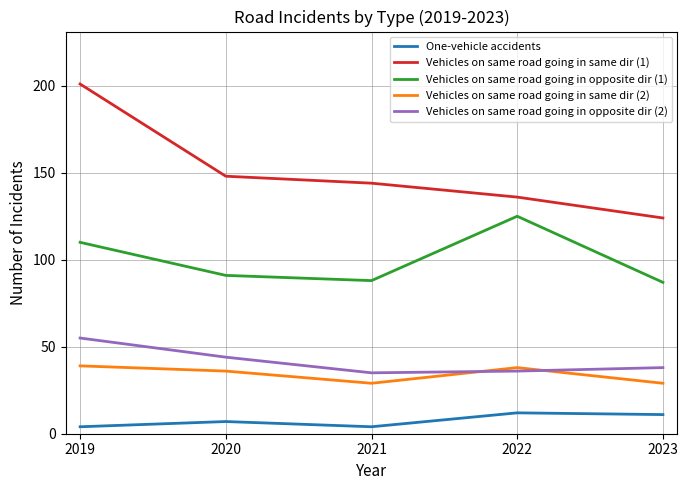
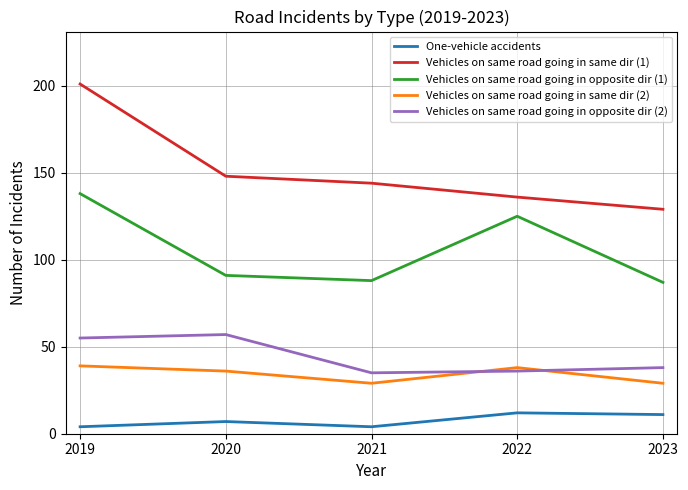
Vehicles on same road going in opposite dir (1), 2019: 110 -> 138
Vehicles on same road going in opposite dir (2), 2020: 44 -> 57
Vehicles on same road going in same dir (1), 2023: 124 -> 129
